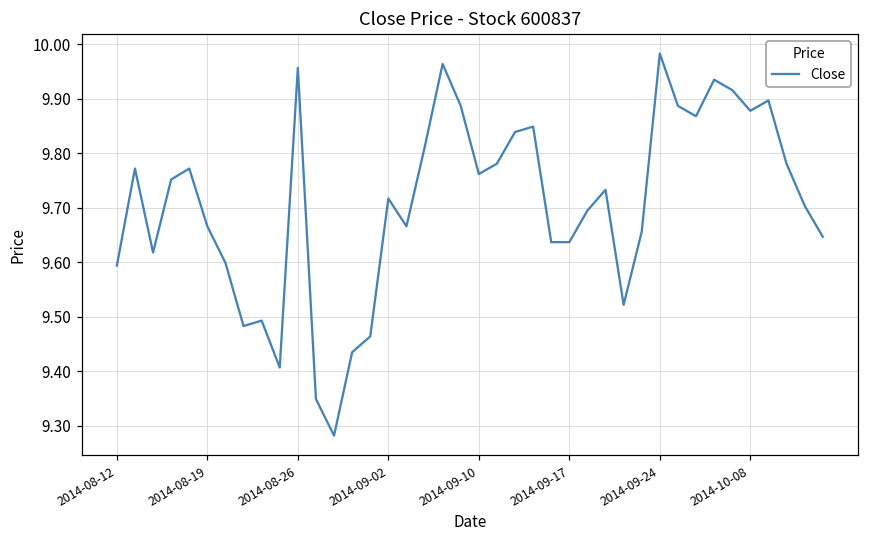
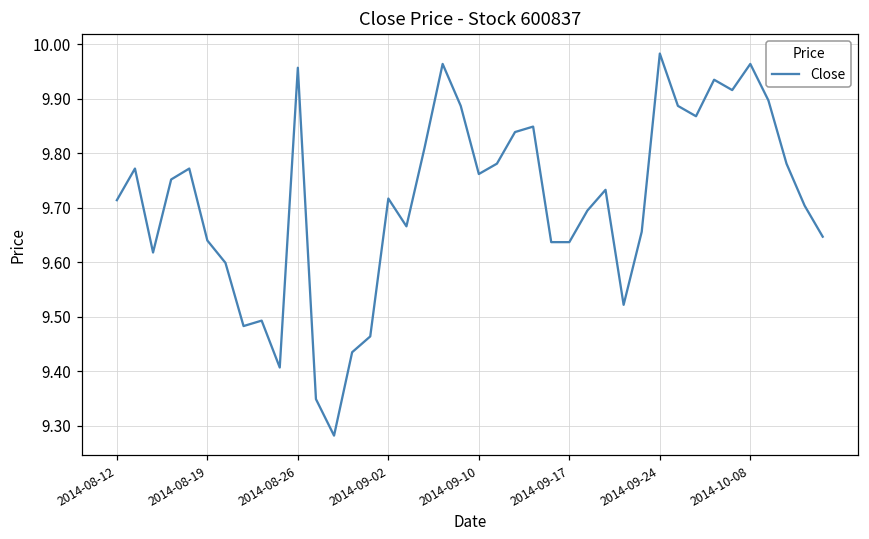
2014-08-12: 9.59 -> 9.71
2014-08-19: 9.67 -> 9.64
2014-10-08: 9.88 -> 9.96
